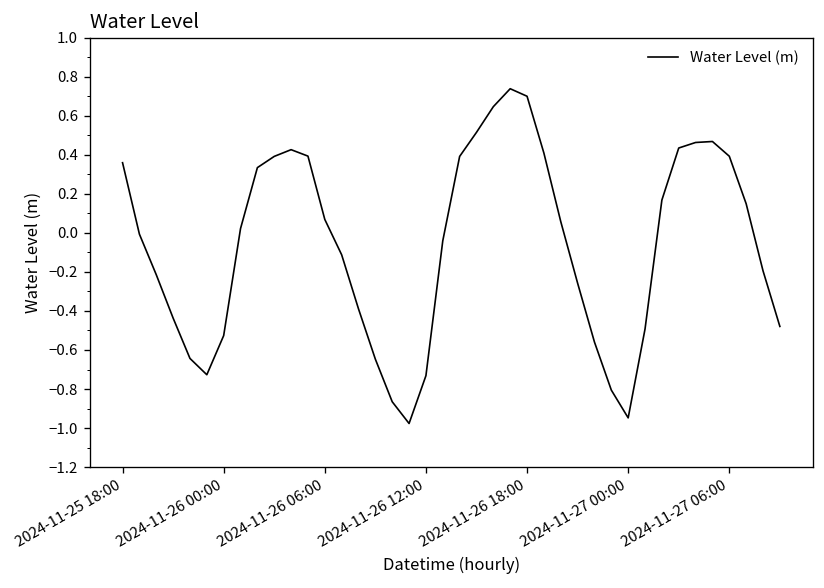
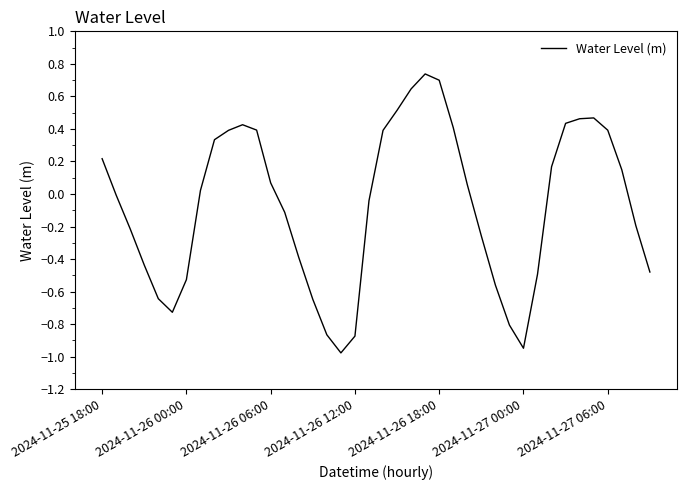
2024-11-25 18:00: 0.36 -> 0.22
2024-11-26 12:00: -0.73 -> -0.87
